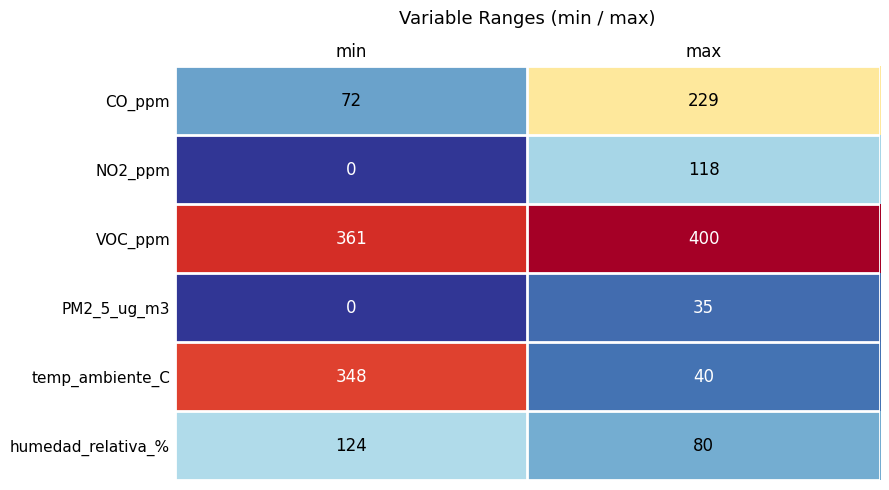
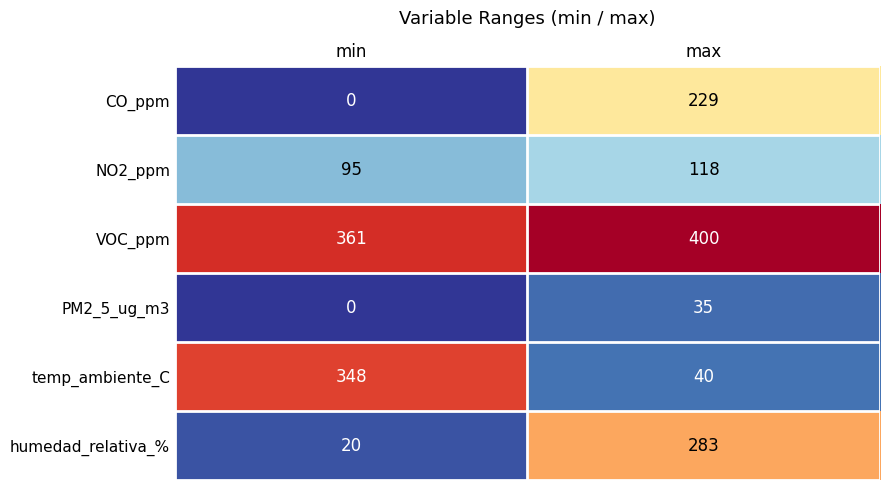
CO_ppm, min: 72 -> 0
NO2_ppm, min: 0 -> 95
humedad_relativa_%, min: 124 -> 20
humedad_relativa_%, max: 80 -> 283
